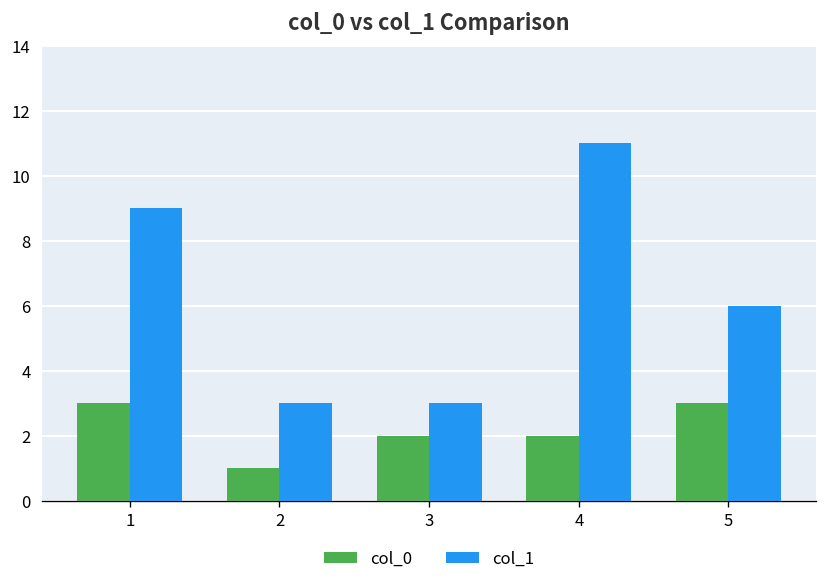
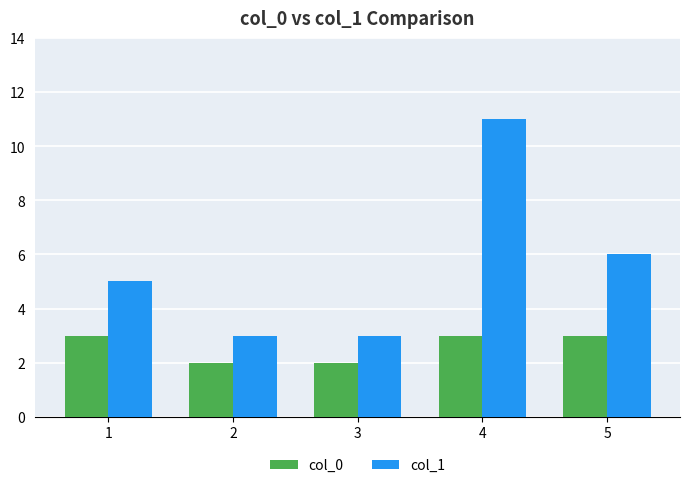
col_1, 1: 9 -> 5
col_0, 2: 1 -> 2
col_0, 4: 2 -> 3
